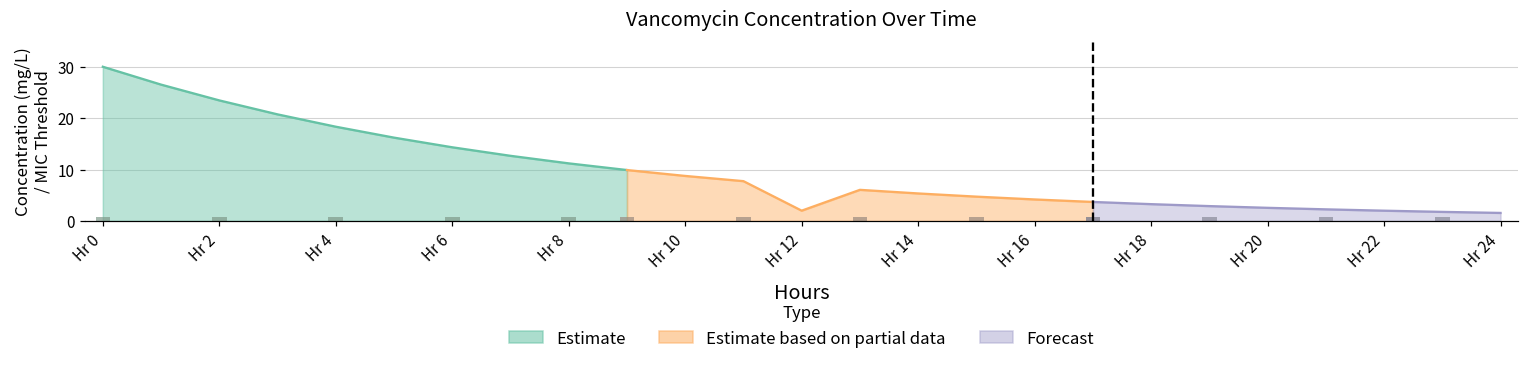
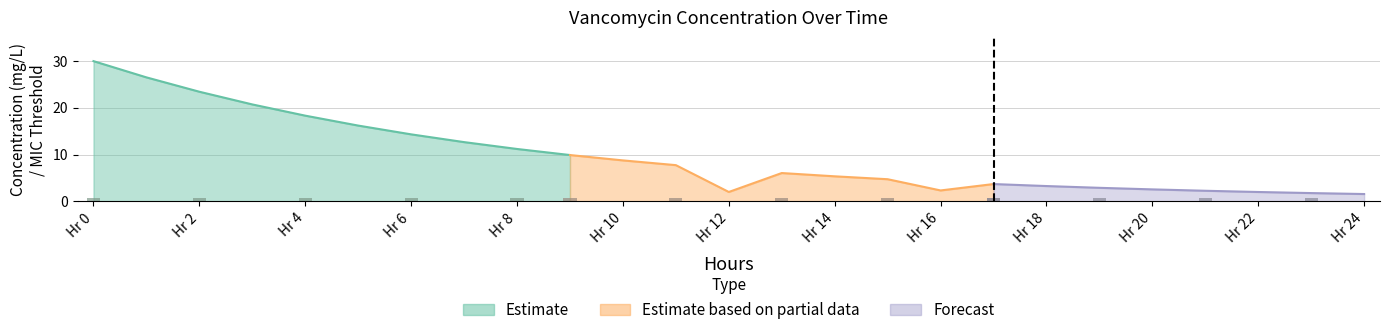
Estimate based on partial data, Hr 16: 4 -> 2
